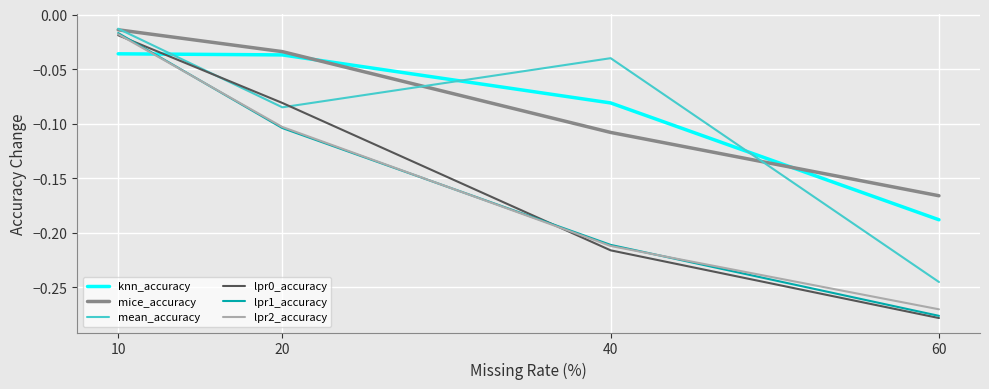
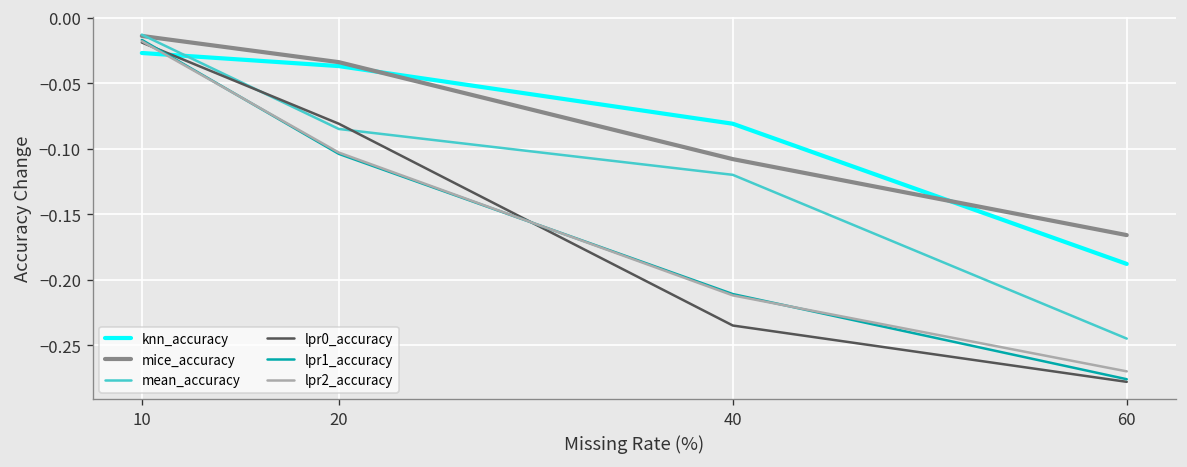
knn_accuracy, 10: -0.036 -> -0.027
mean_accuracy, 40: -0.04 -> -0.12
lpr0_accuracy, 40: -0.216 -> -0.235
